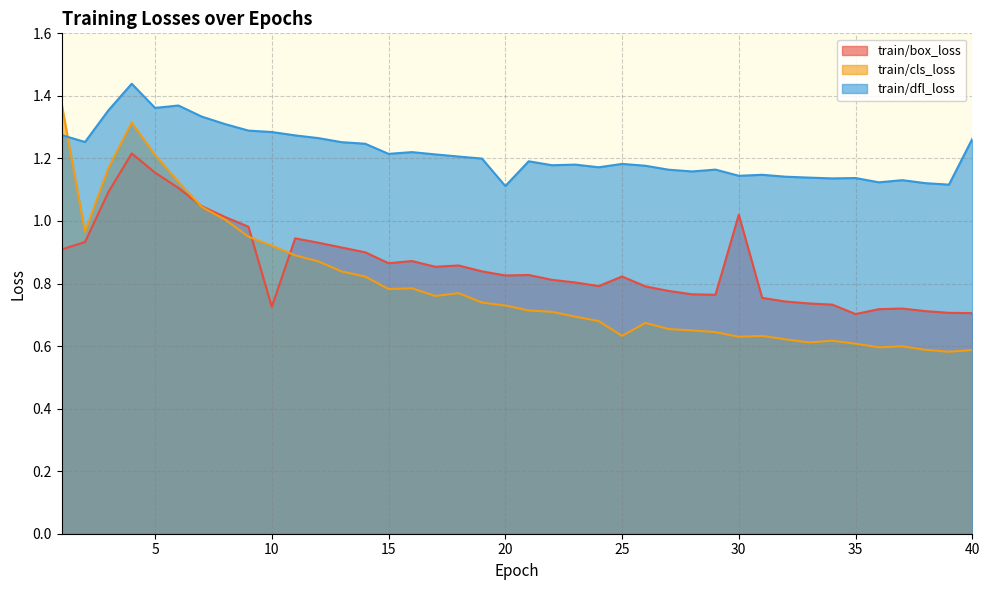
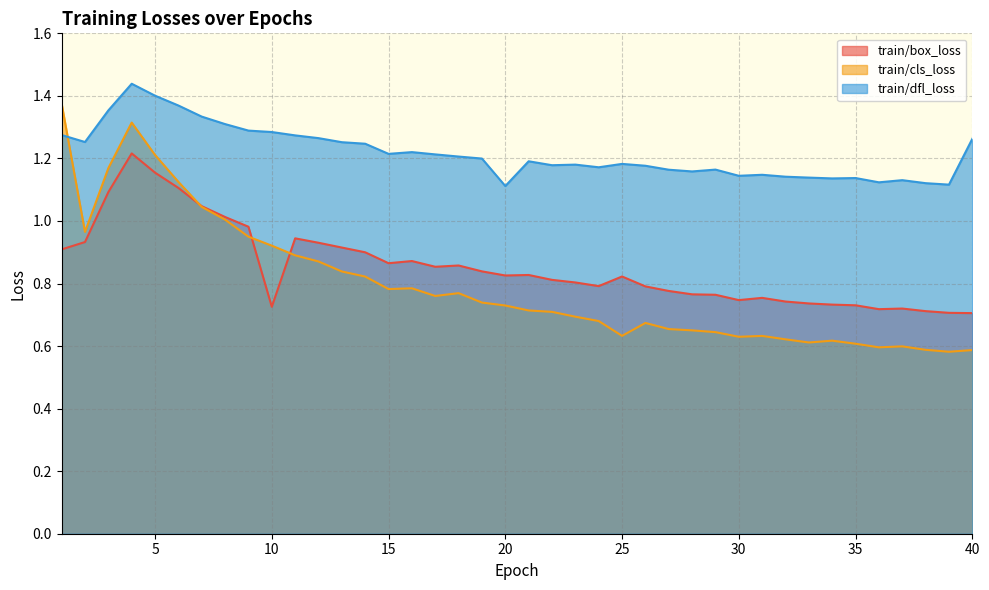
train/dfl_loss, 5: 1.36 -> 1.40
train/box_loss, 30: 1.02 -> 0.75
train/box_loss, 35: 0.70 -> 0.73
